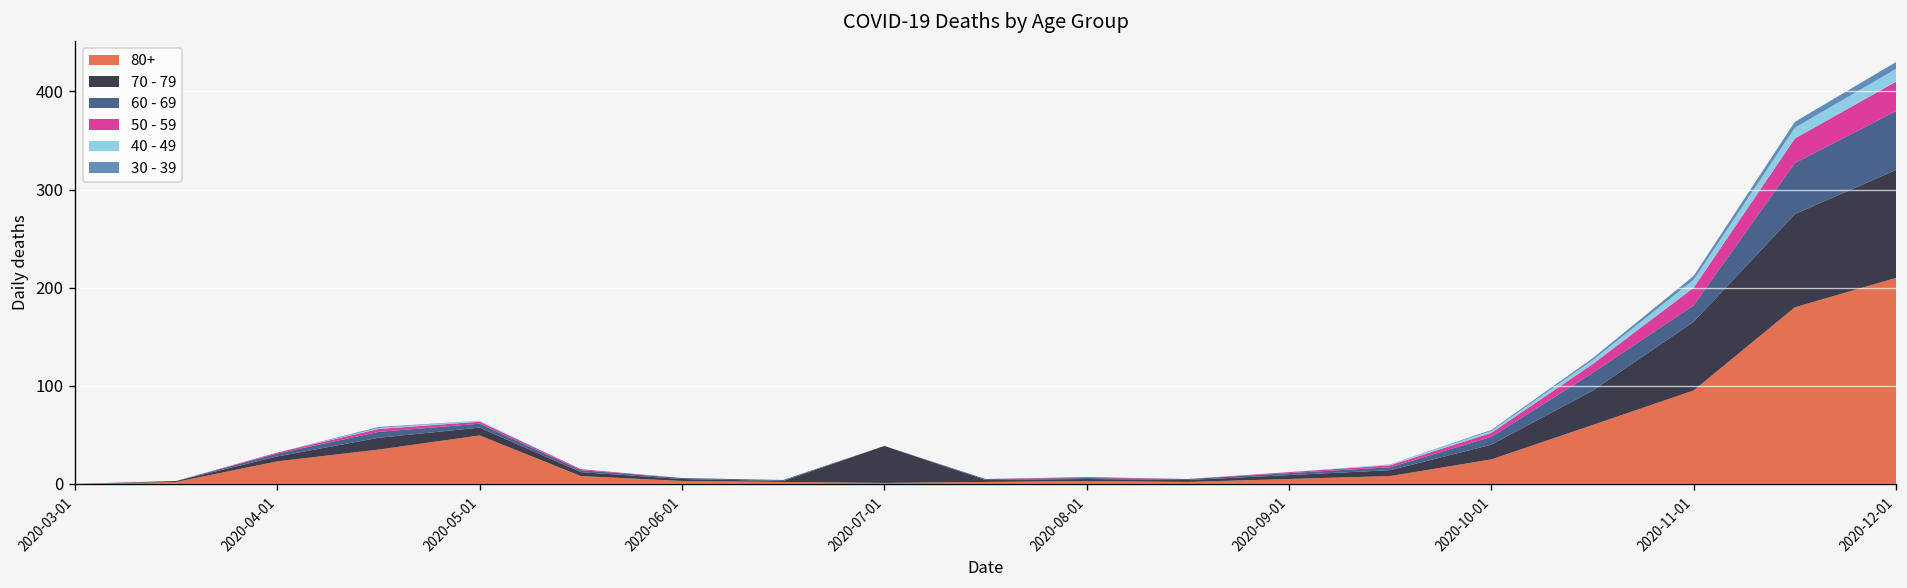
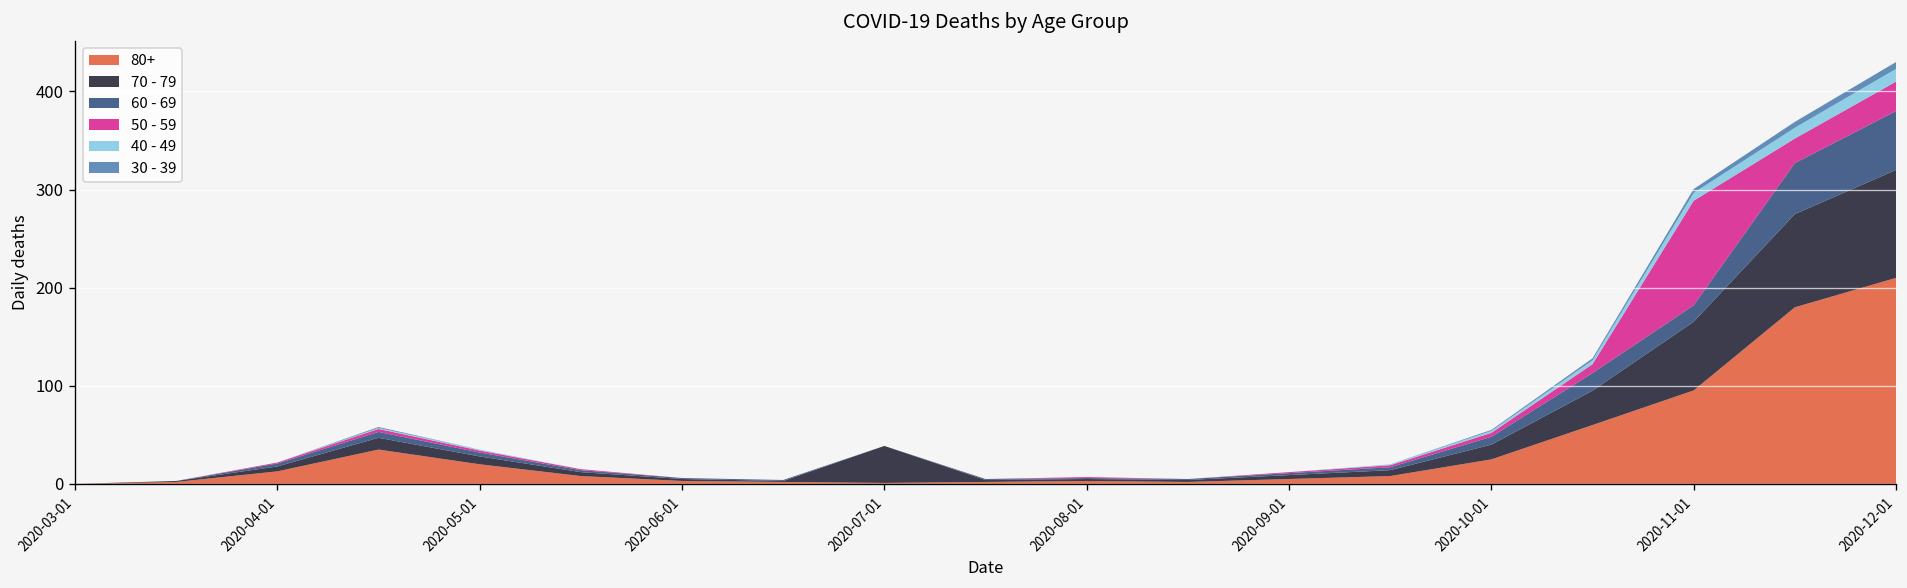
80+, 2020-04-01: 20 -> 10
80+, 2020-05-01: 50 -> 20
50 - 59, 2020-11-01: 20 -> 110
